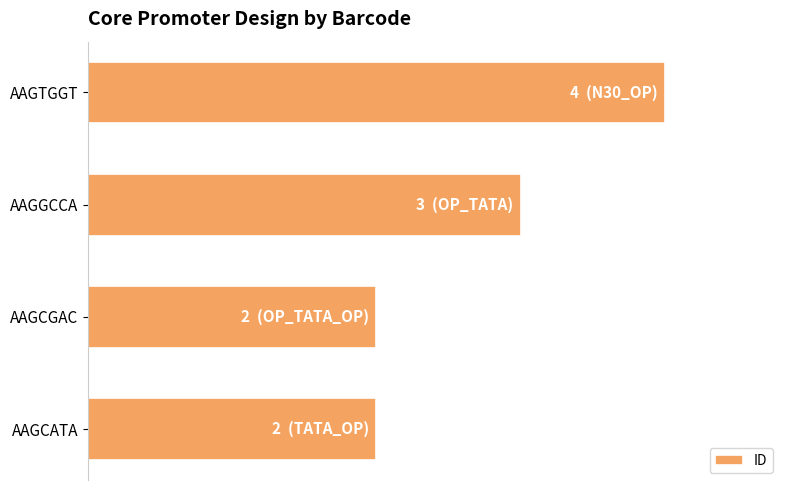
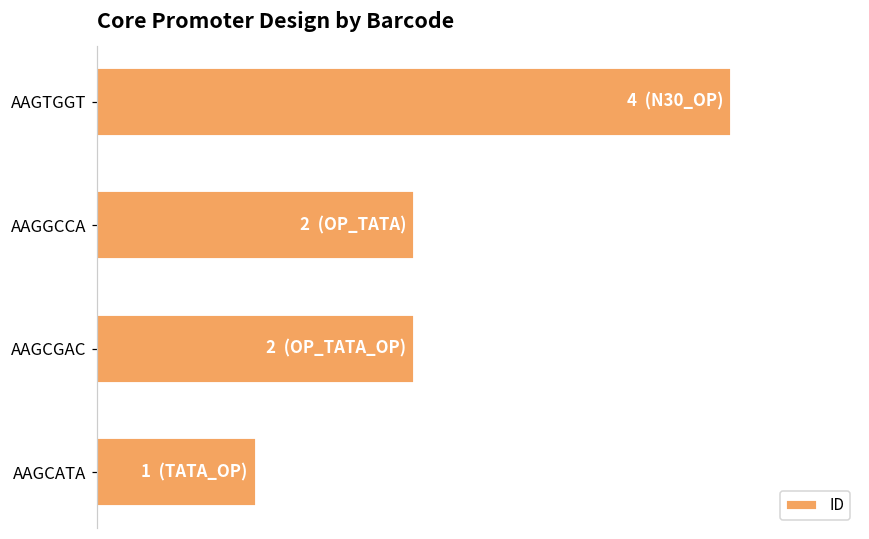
AAGGCCA: 3 -> 2
AAGCATA: 2 -> 1
